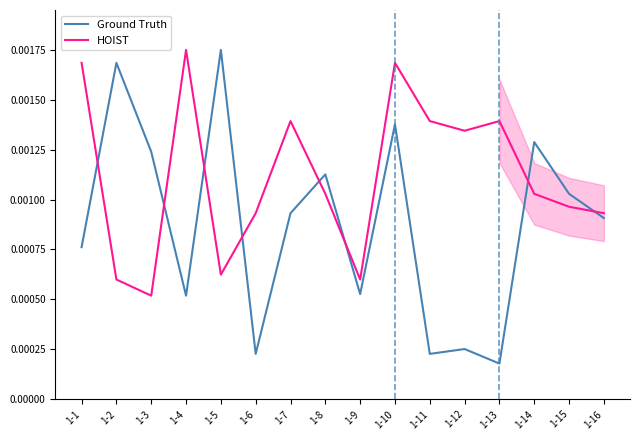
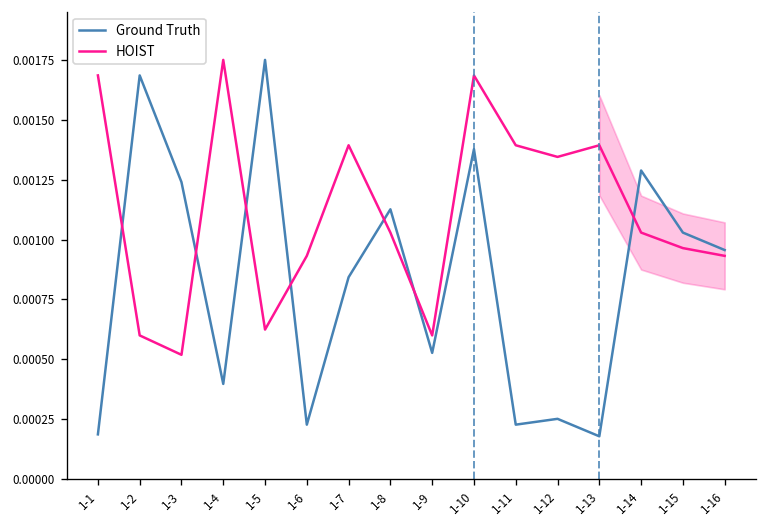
Ground Truth, 1-1: 0.00076 -> 0.00019
Ground Truth, 1-4: 0.00052 -> 0.00040
Ground Truth, 1-7: 0.00093 -> 0.00084
Ground Truth, 1-16: 0.00091 -> 0.00096
